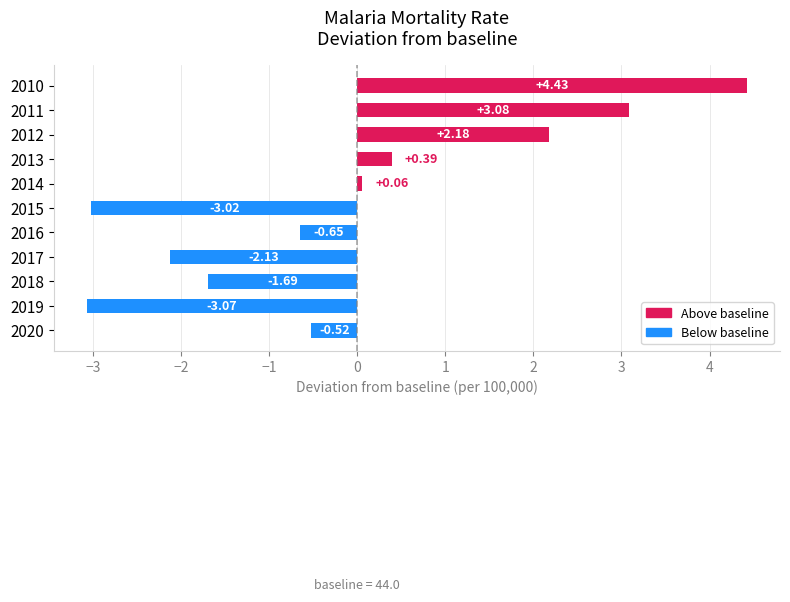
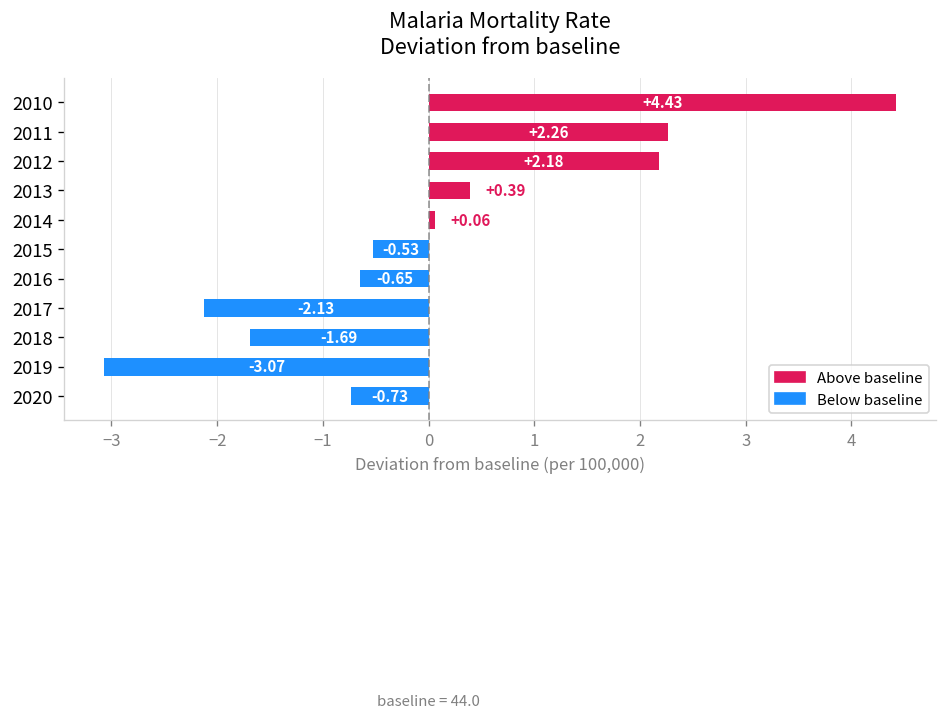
2011: +3.08 -> +2.26
2015: -3.02 -> -0.53
2020: -0.52 -> -0.73
